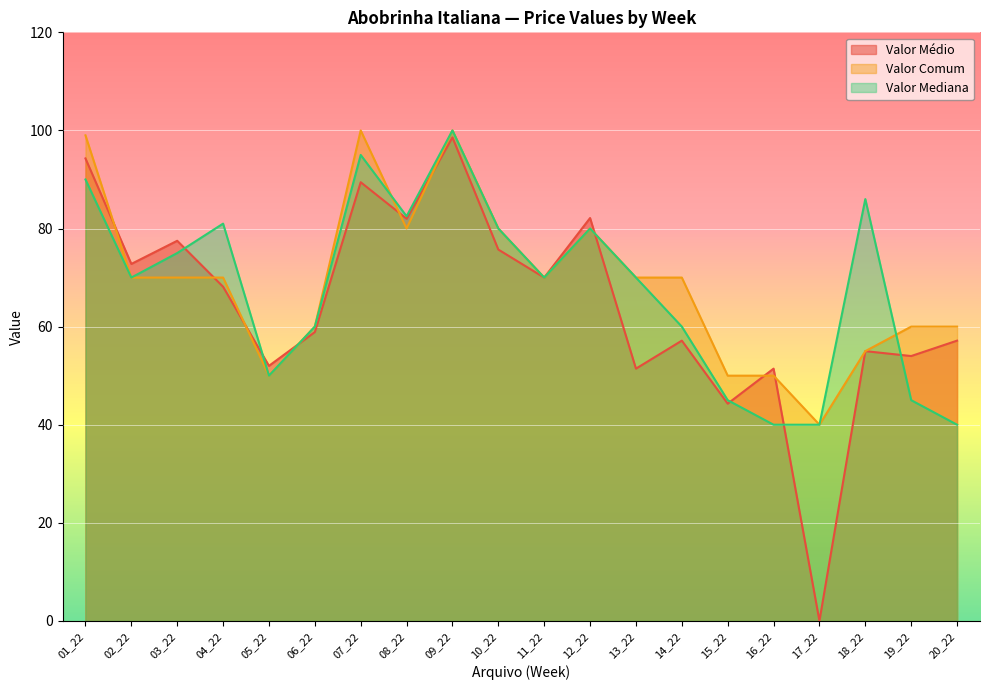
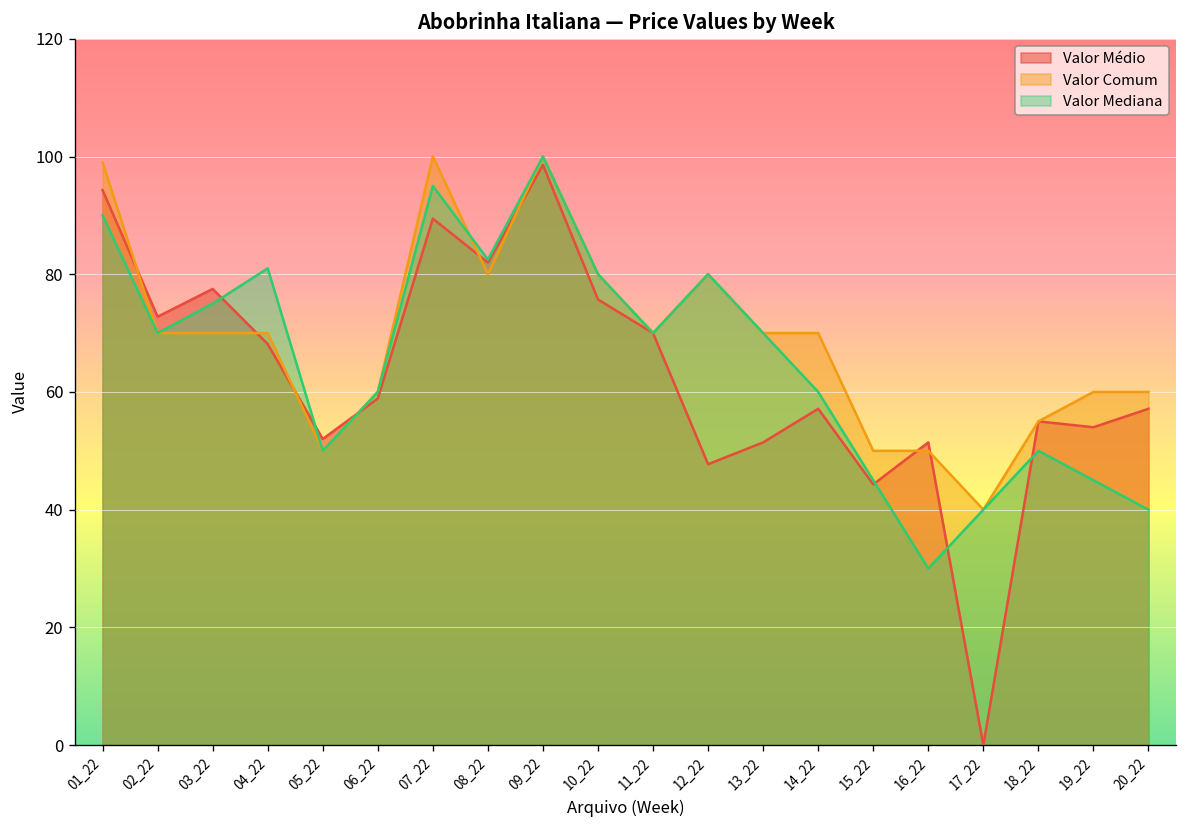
Valor Médio, 12_22: 82 -> 48
Valor Mediana, 16_22: 40 -> 30
Valor Mediana, 18_22: 86 -> 50
